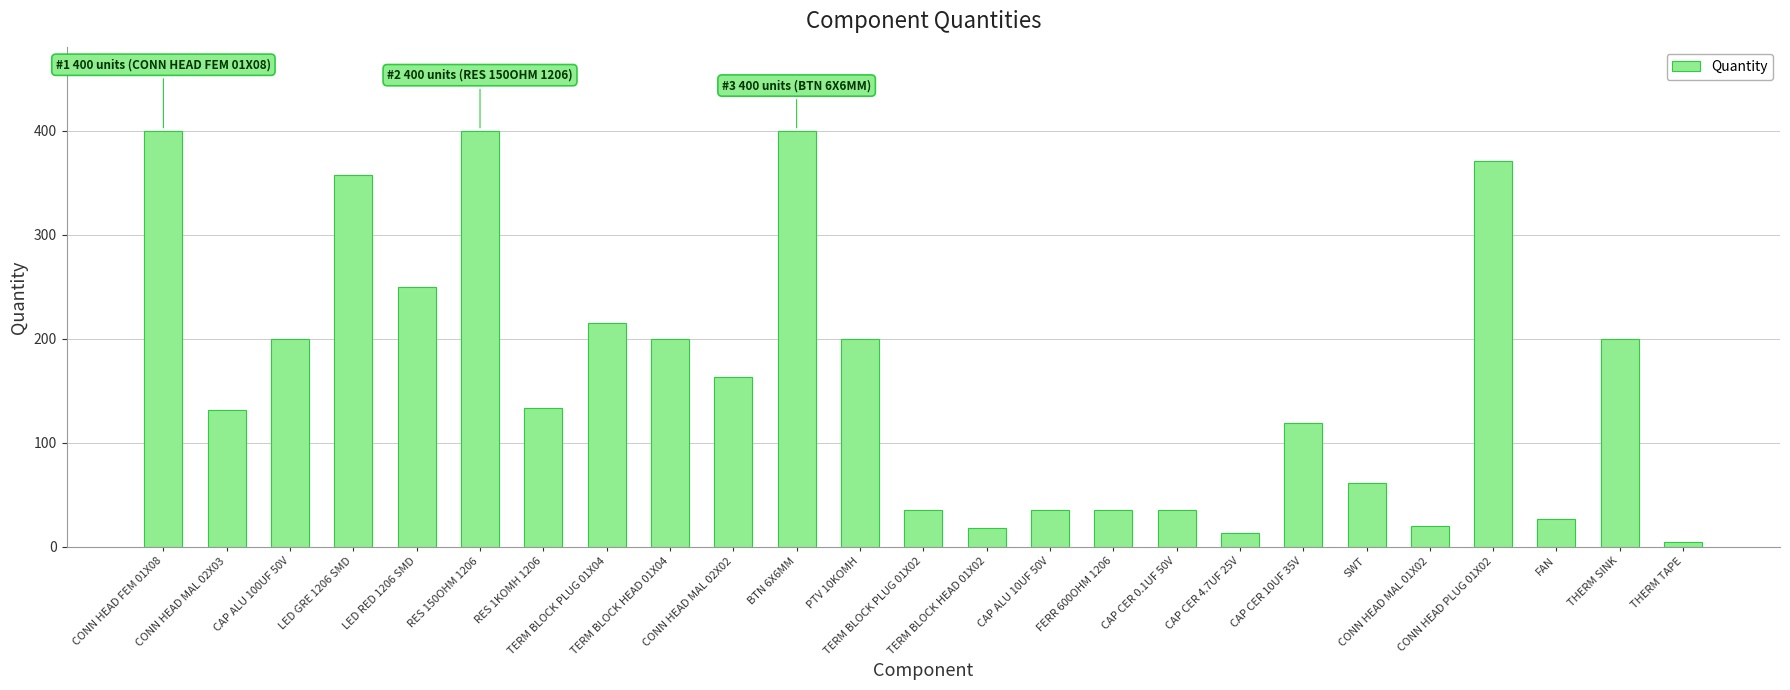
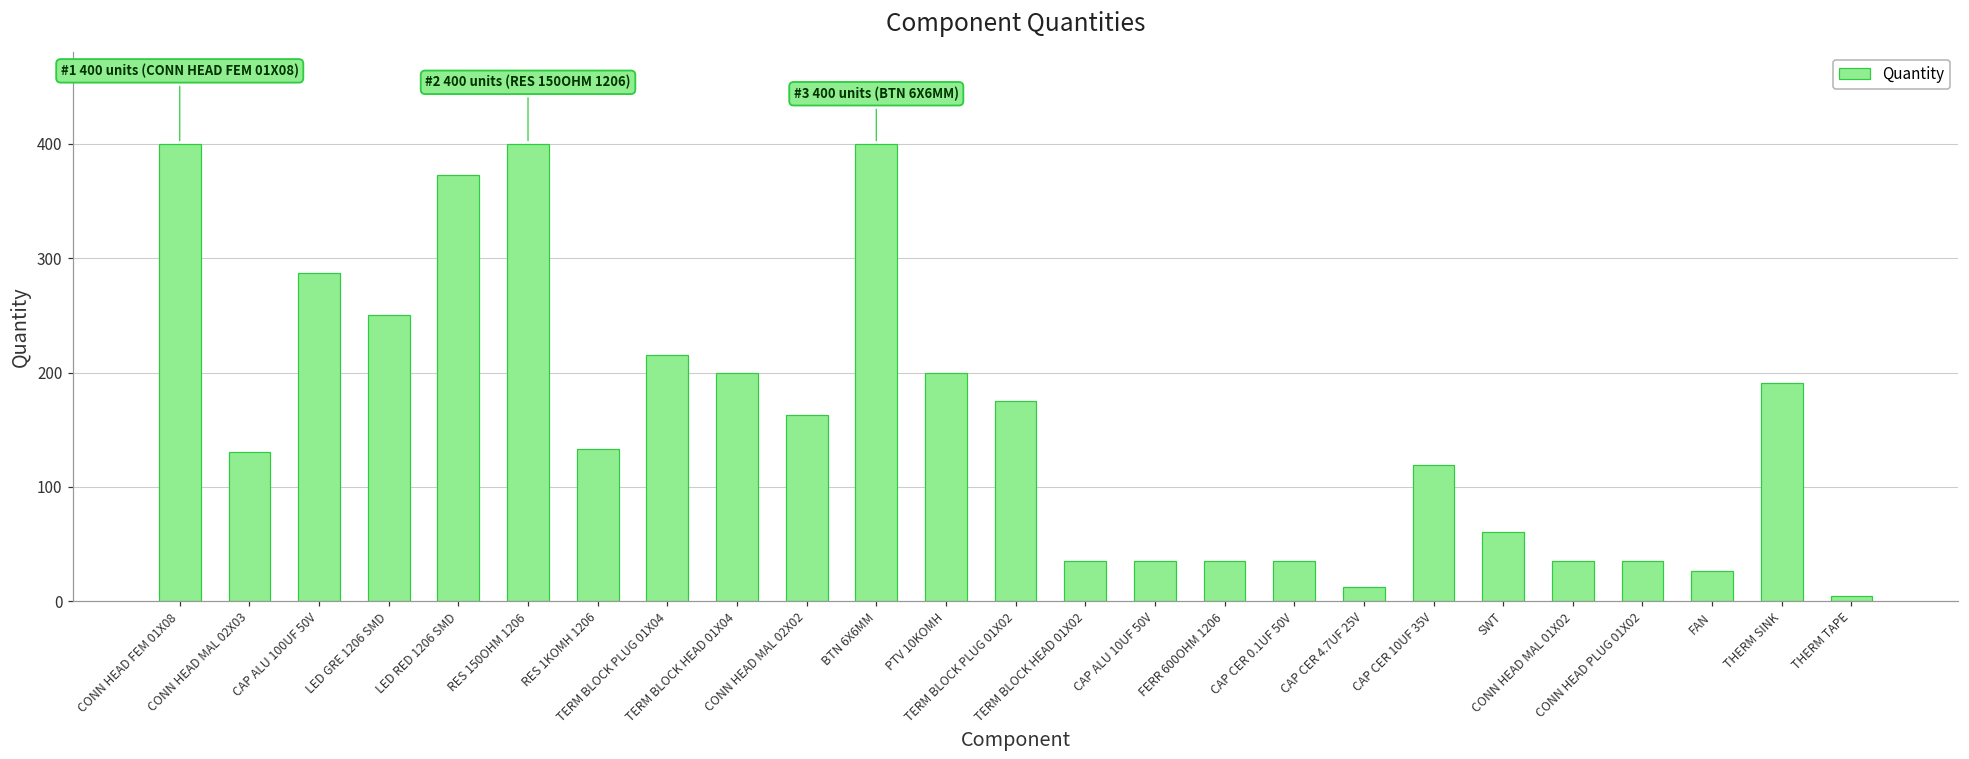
CAP ALU 100UF 50V: 200 -> 287
LED GRE 1206 SMD: 357 -> 250
LED RED 1206 SMD: 250 -> 373
TERM BLOCK PLUG 01X02: 35 -> 175
TERM BLOCK HEAD 01X02: 18 -> 35
CONN HEAD MAL 01X02: 20 -> 35
CONN HEAD PLUG 01X02: 371 -> 35
THERM SINK: 200 -> 191
